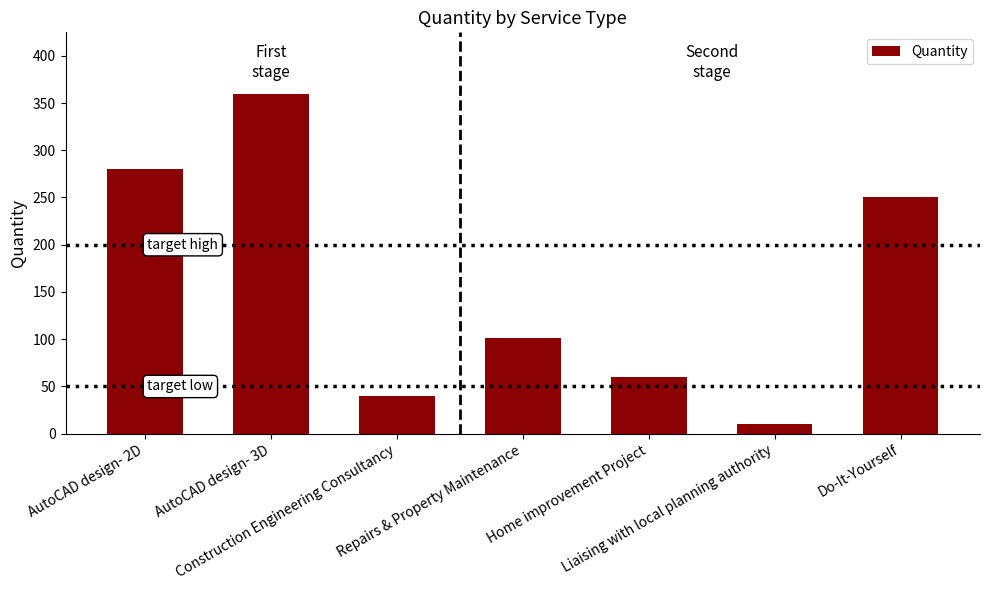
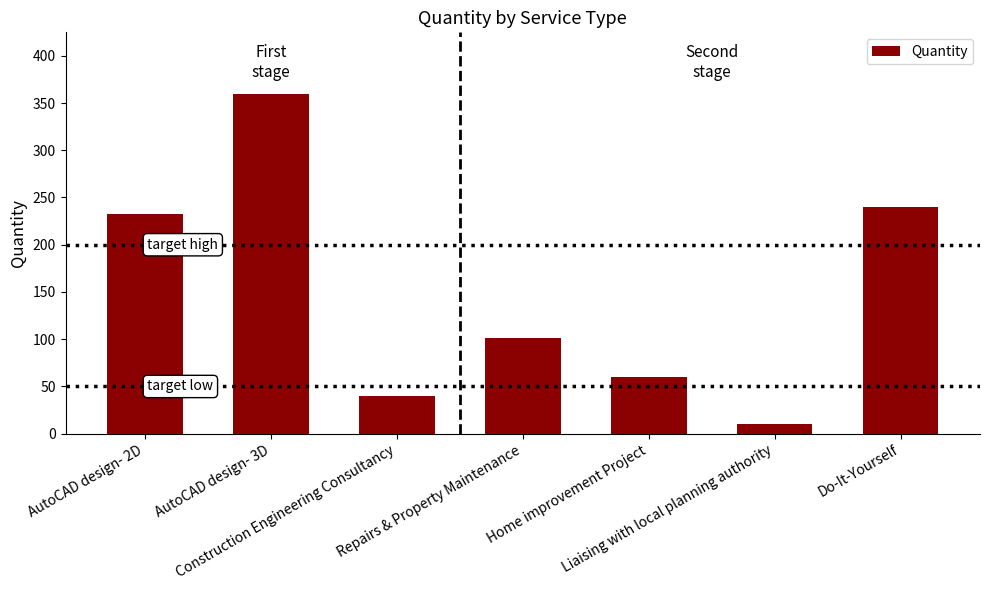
AutoCAD design- 2D: 280 -> 230
Do-It-Yourself: 250 -> 240
